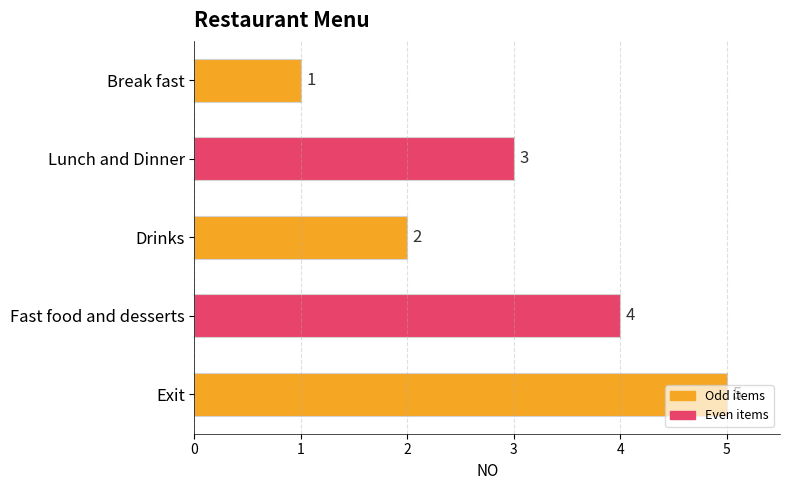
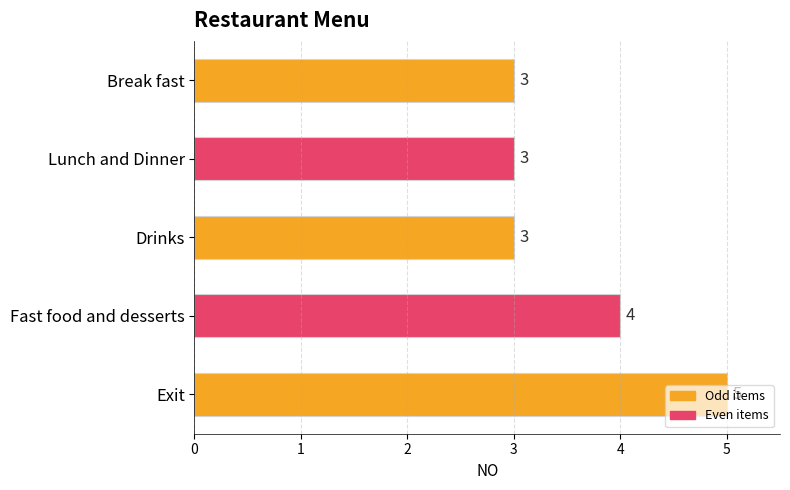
Break fast: 1 -> 3
Drinks: 2 -> 3
